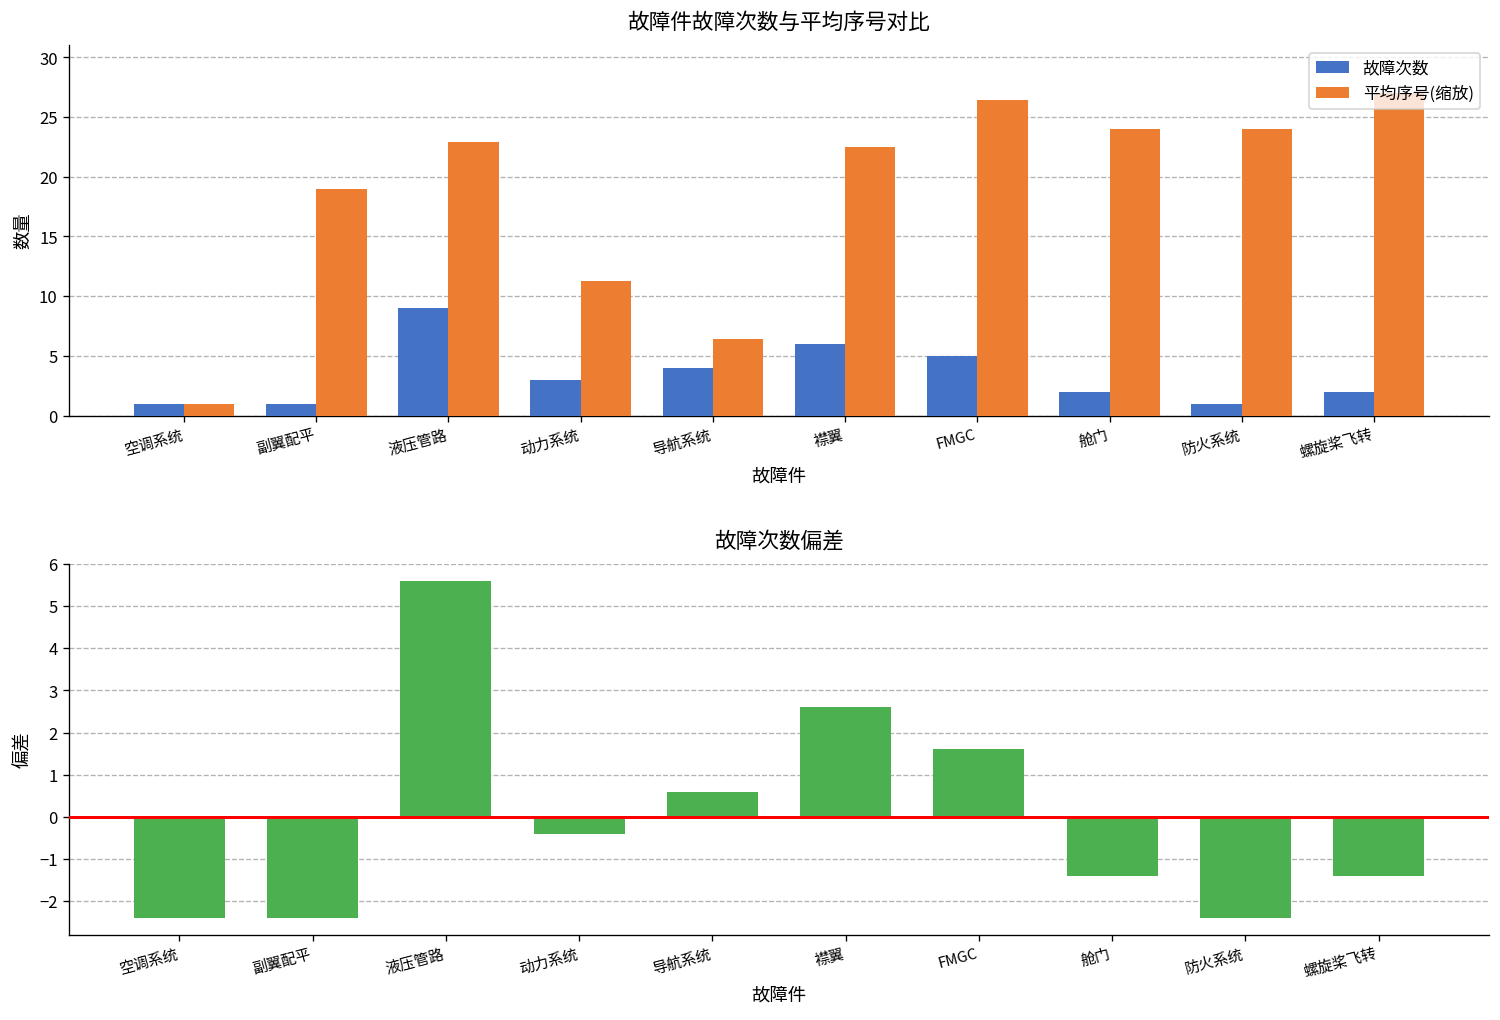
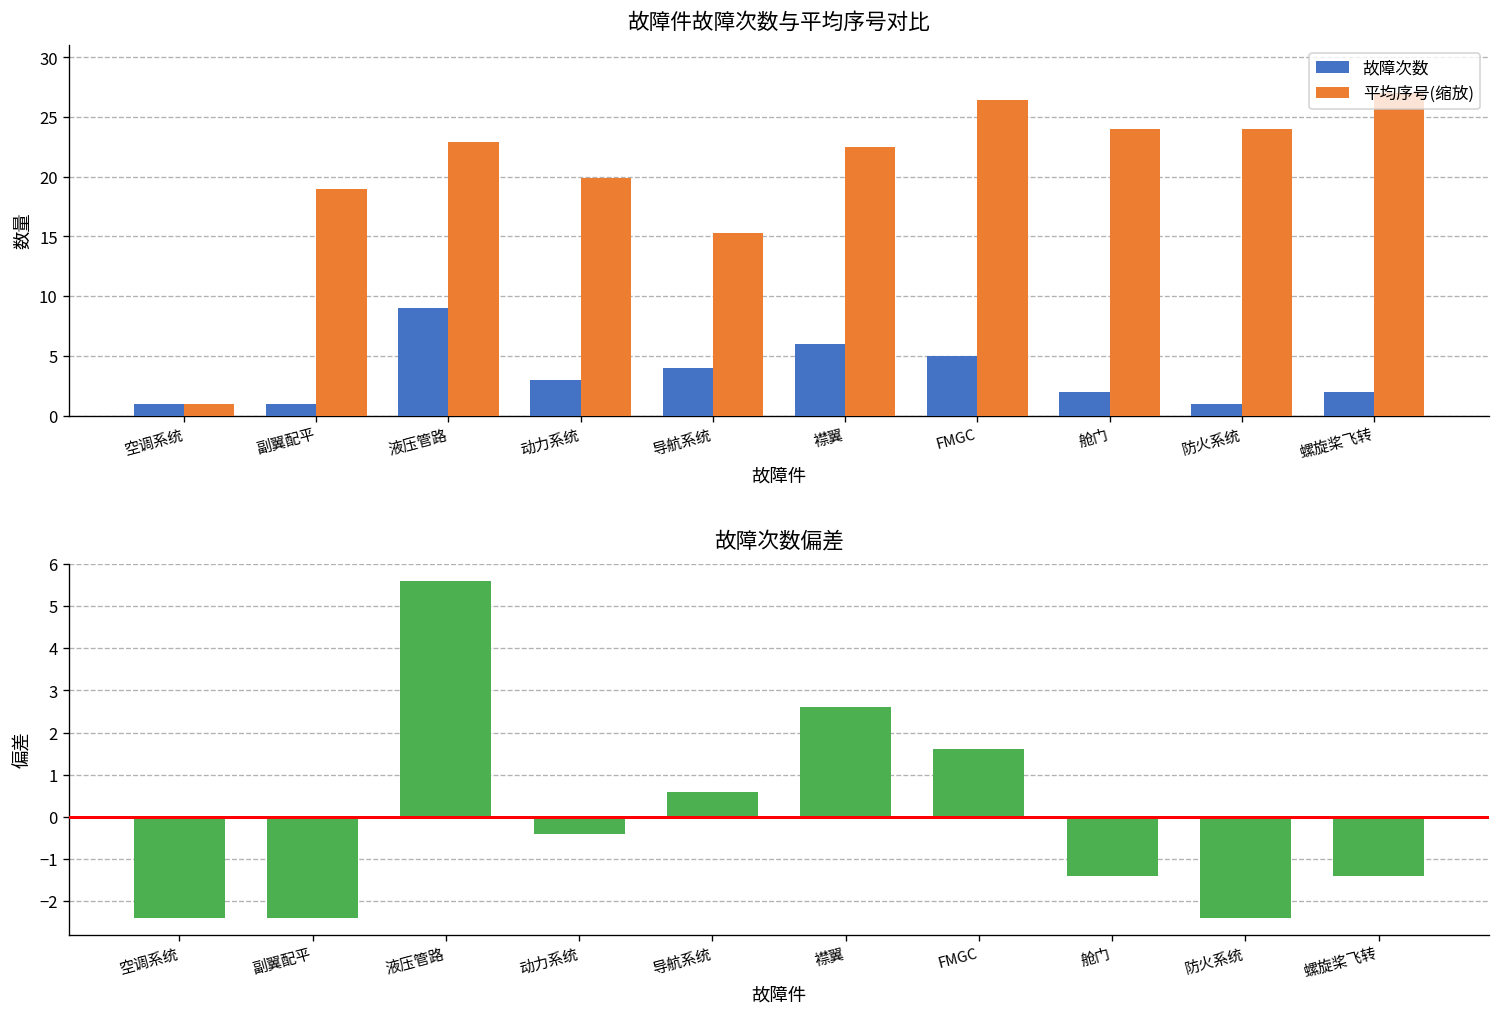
故障件故障次数与平均序号对比, 平均序号(缩放), 动力系统: 11 -> 20
故障件故障次数与平均序号对比, 平均序号(缩放), 导航系统: 6 -> 15
